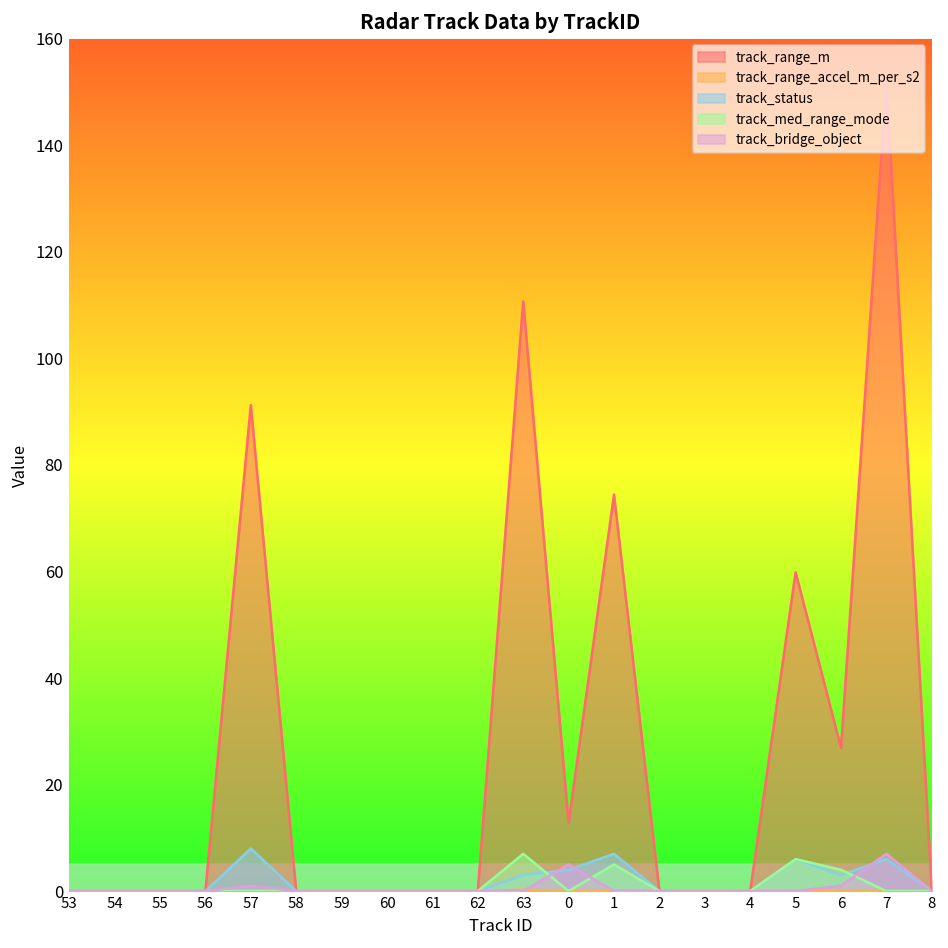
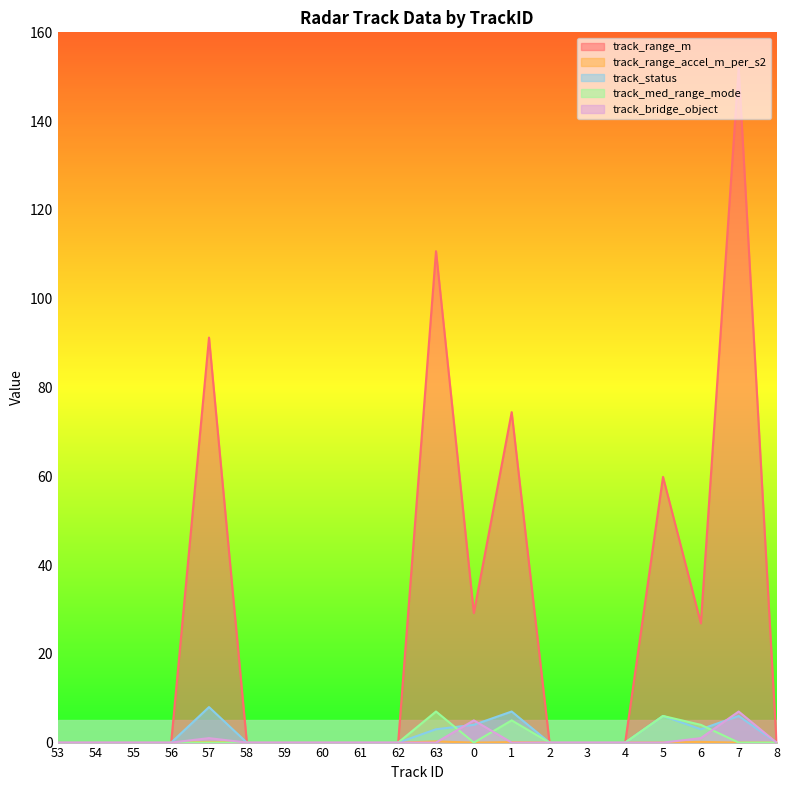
track_range_m, 0: 13 -> 29
